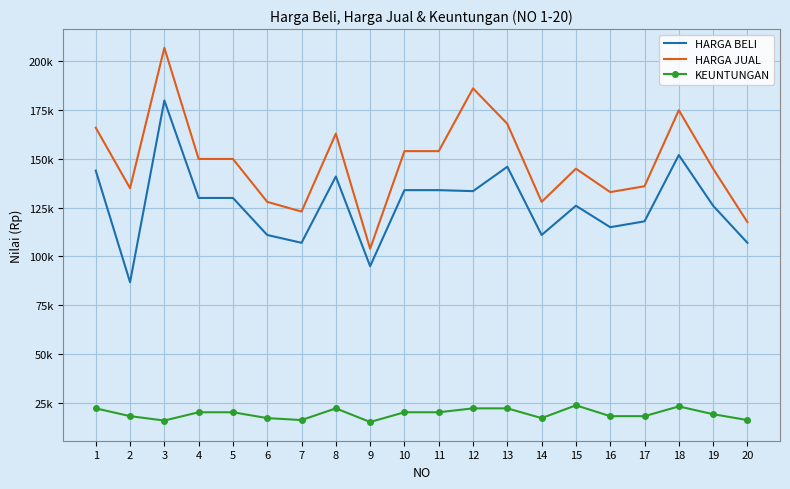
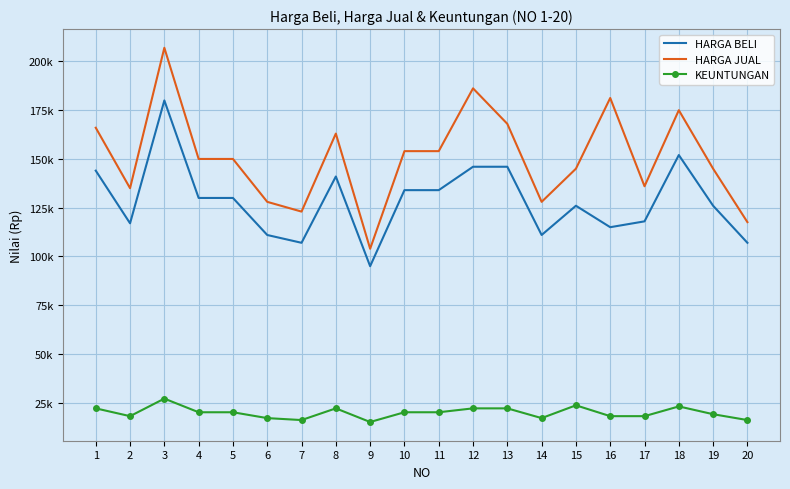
HARGA BELI, 2: 87000 -> 117000
KEUNTUNGAN, 3: 16000 -> 27000
HARGA BELI, 12: 133000 -> 146000
HARGA JUAL, 16: 133000 -> 181000
